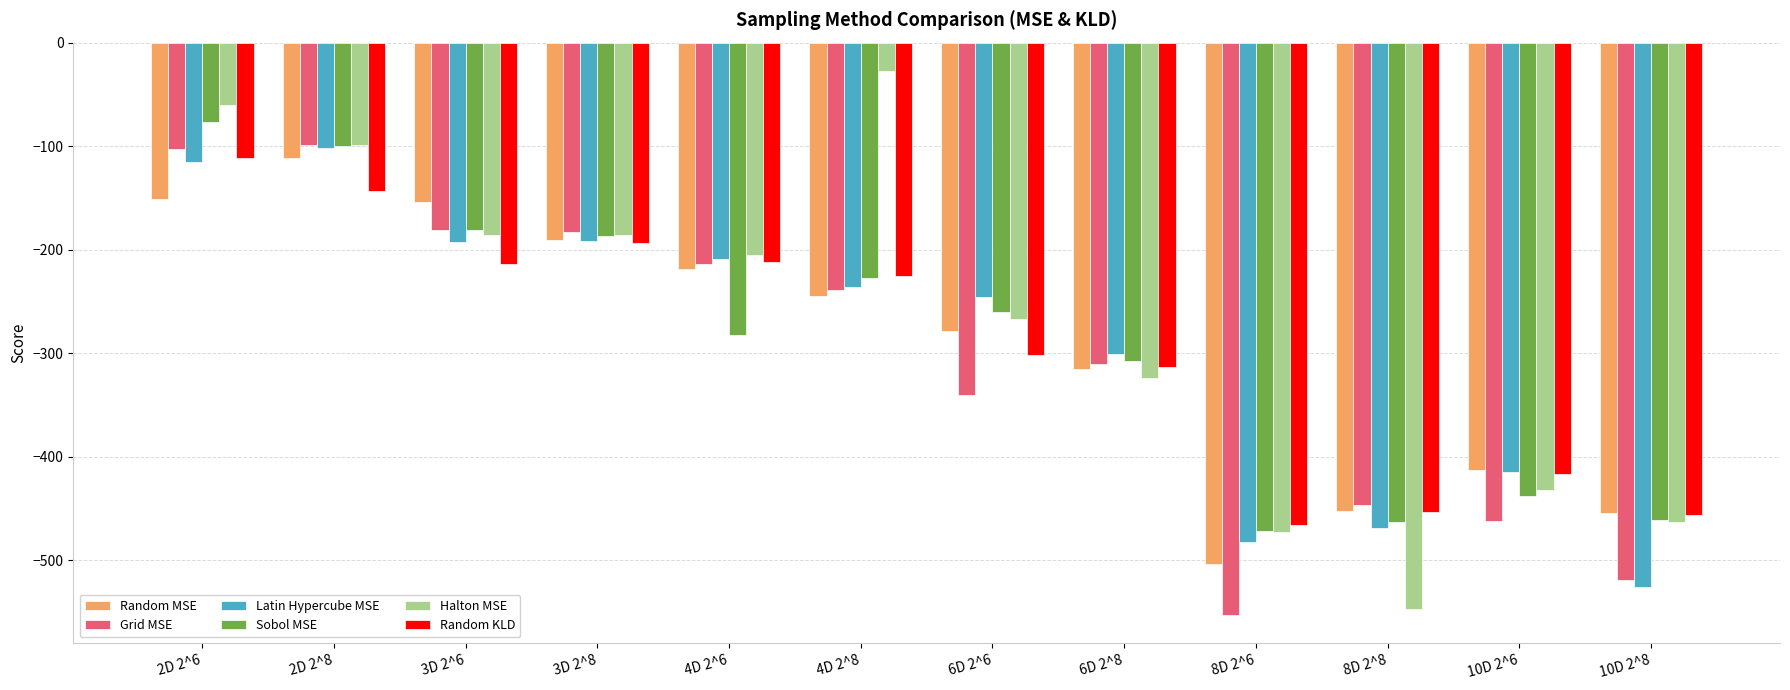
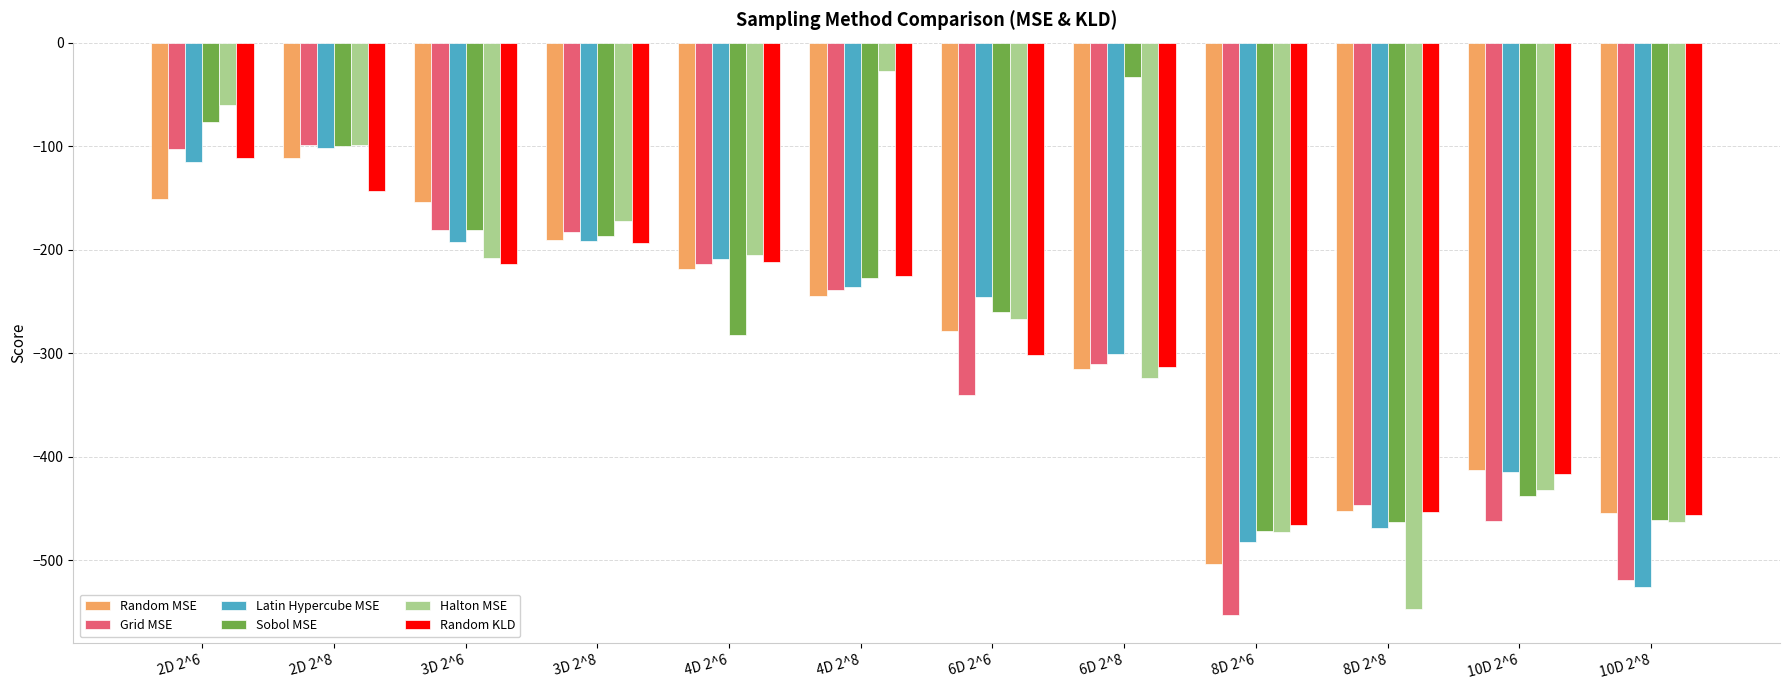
Halton MSE, 3D 2^6: -186 -> -208
Halton MSE, 3D 2^8: -186 -> -172
Sobol MSE, 6D 2^8: -308 -> -33
